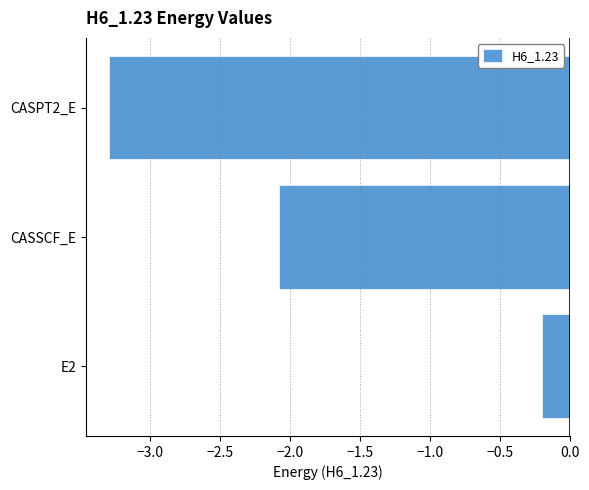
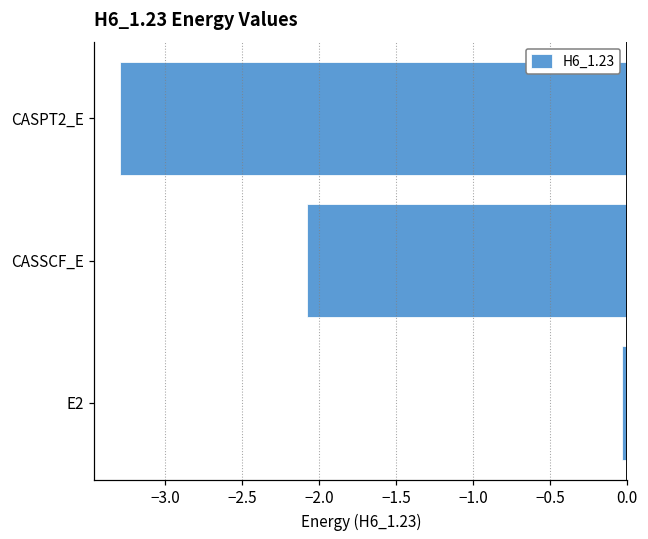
E2: -0.20 -> -0.04
